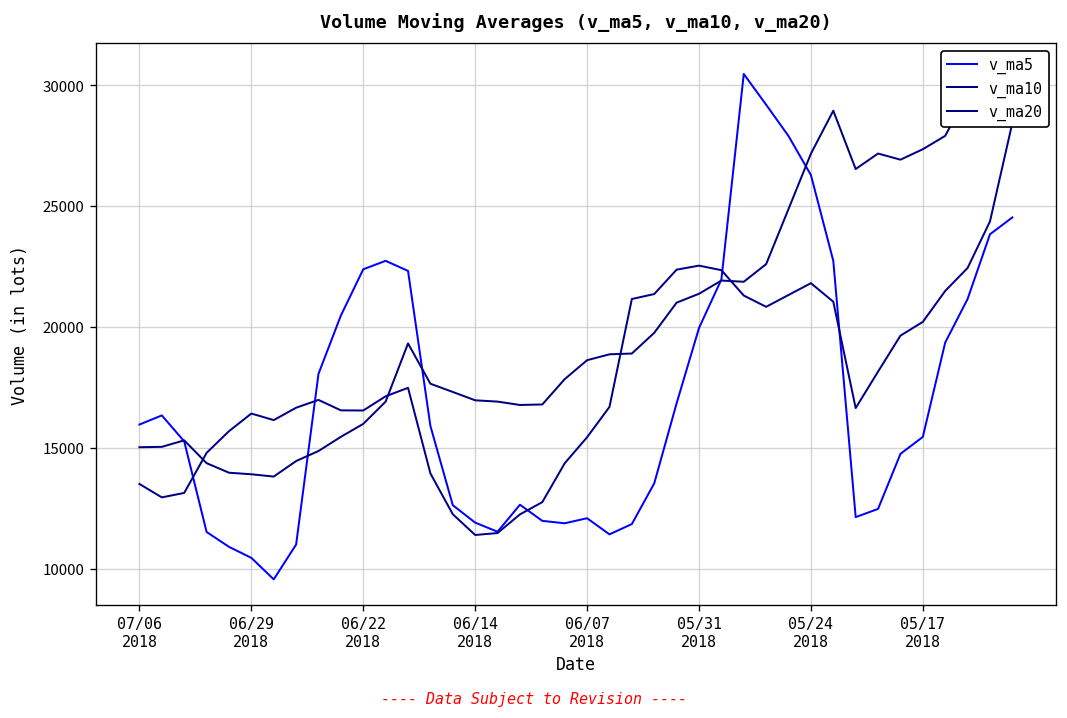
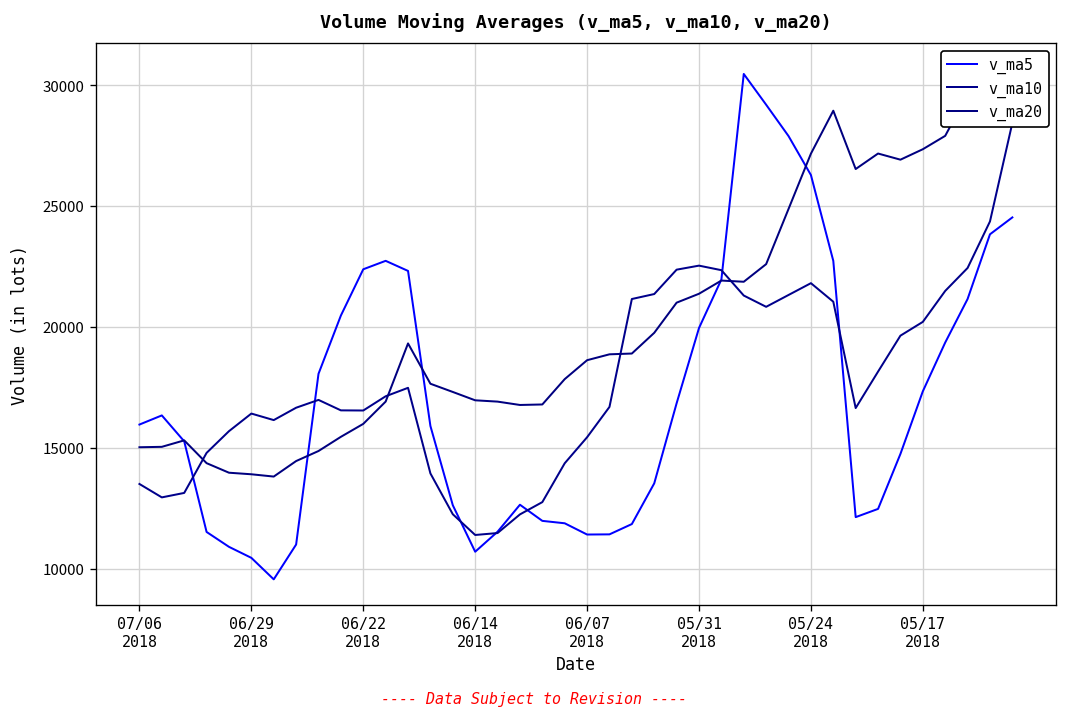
v_ma5, 06/14 2018: 11900 -> 10700
v_ma5, 06/07 2018: 12100 -> 11400
v_ma5, 05/17 2018: 15500 -> 17300
